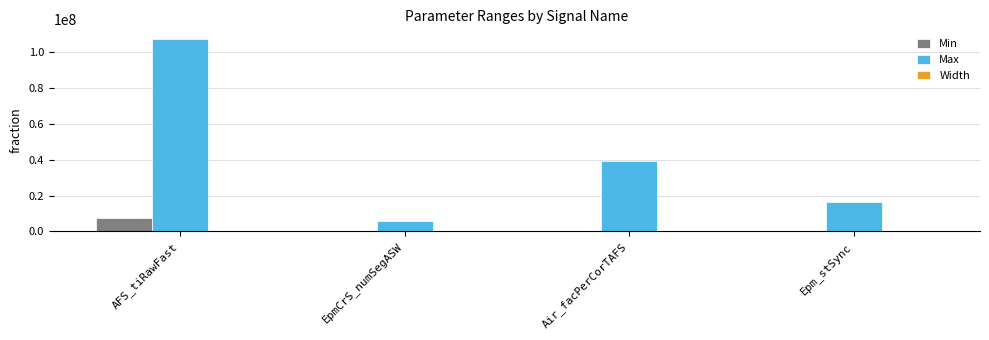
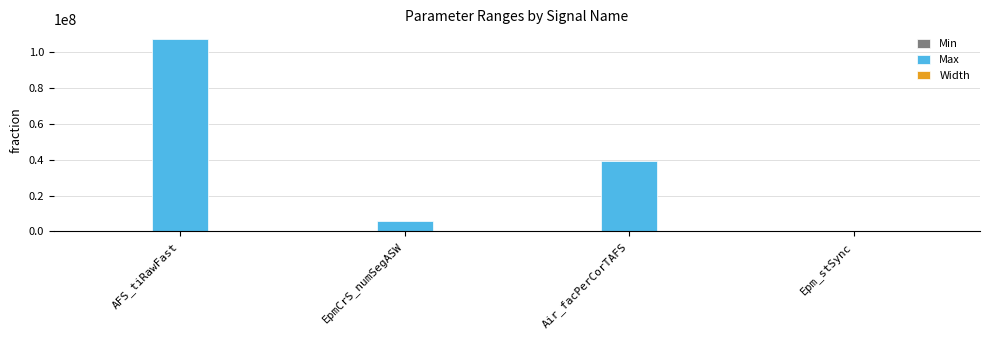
Min, AFS_tiRawFast: 7000000 -> 0
Max, Epm_stSync: 16000000 -> 0
